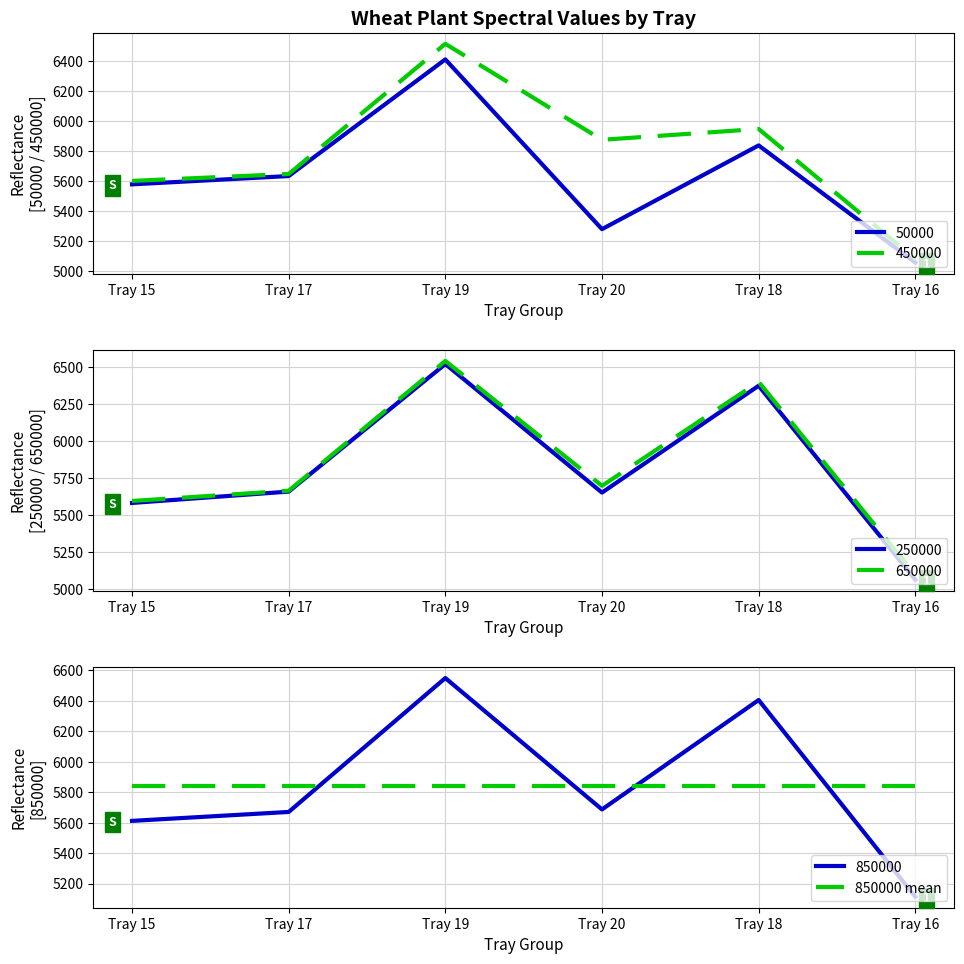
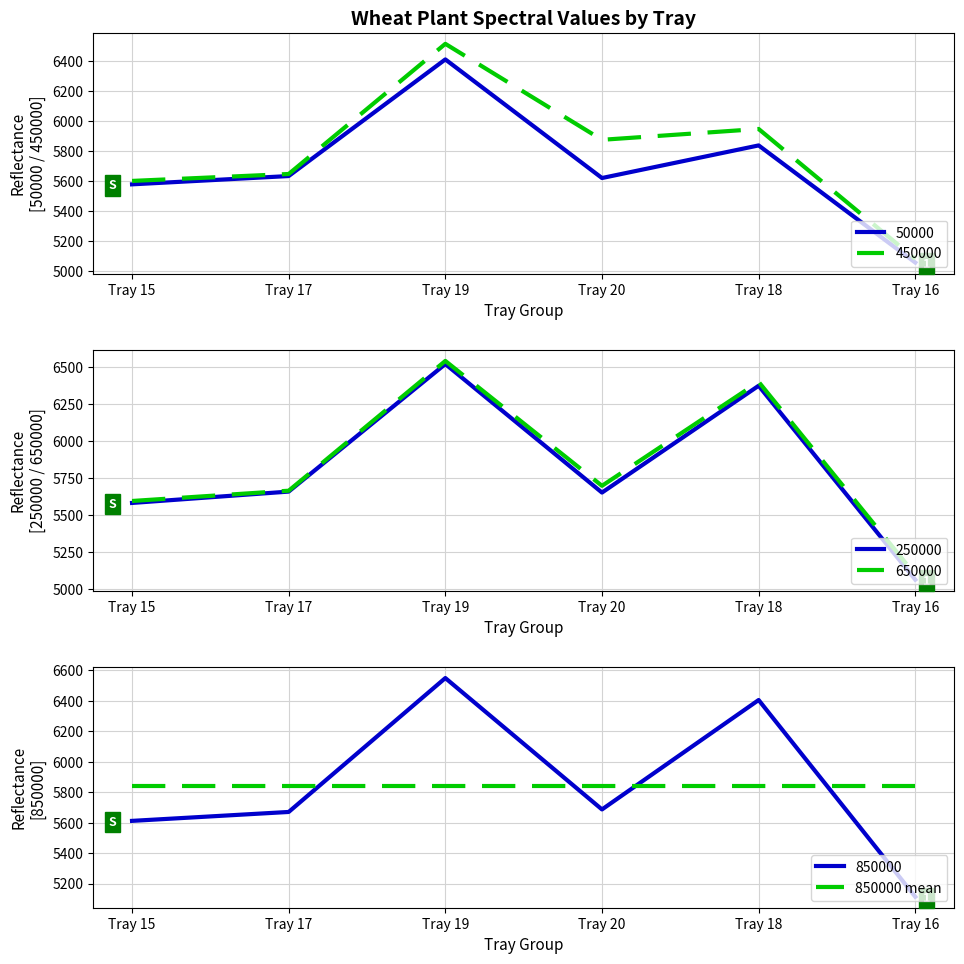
Wheat Plant Spectral Values by Tray, 50000, Tray 20: 5280 -> 5620
